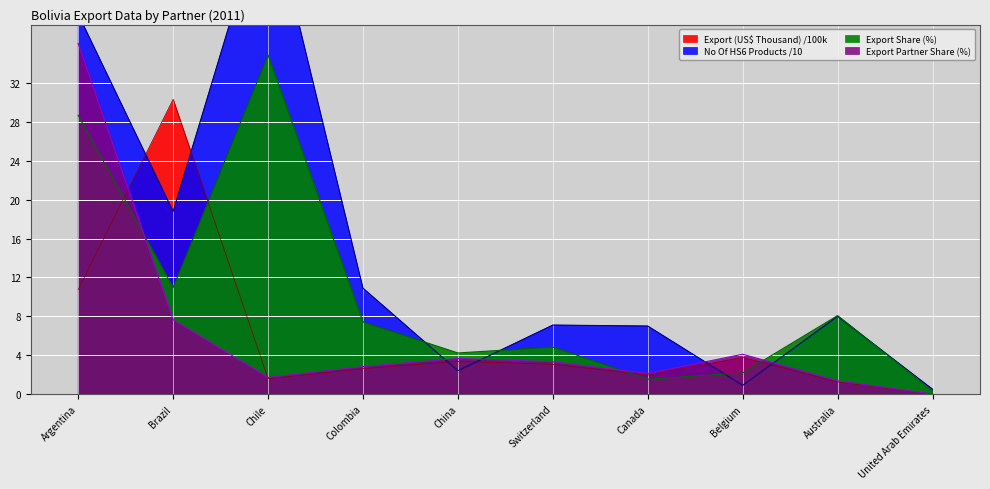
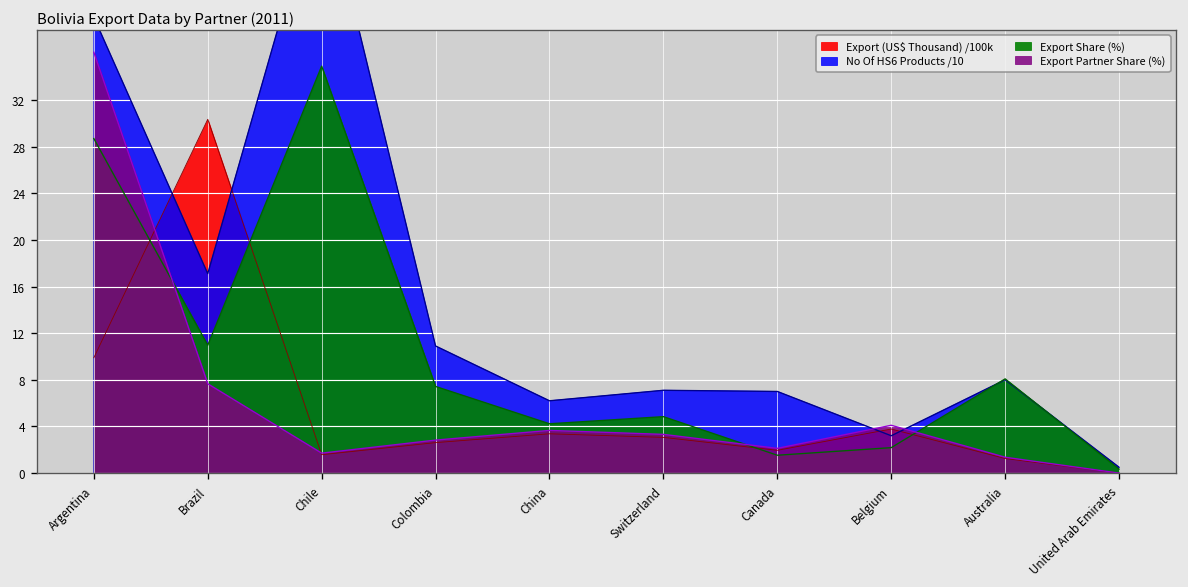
Export (US$ Thousand) /100k, Argentina: 11 -> 10
No Of HS6 Products /10, Brazil: 19 -> 17
No Of HS6 Products /10, China: 2 -> 6
No Of HS6 Products /10, Belgium: 1 -> 3
